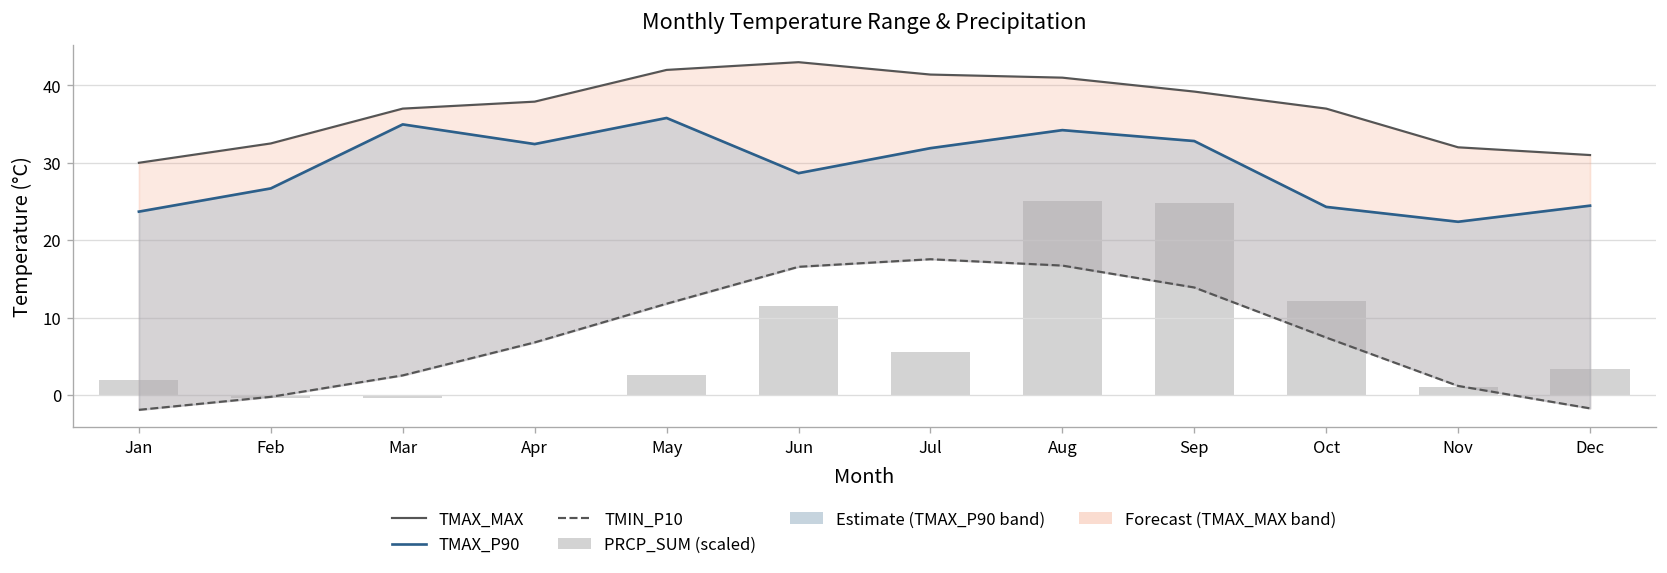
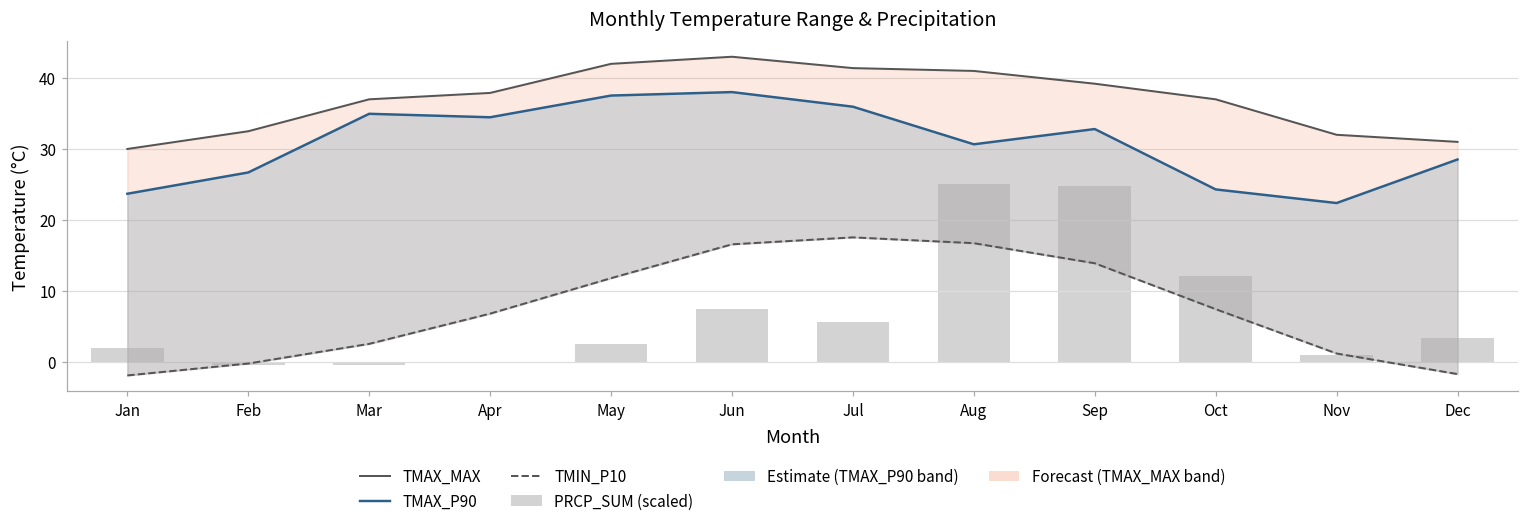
TMAX_P90, Apr: 32 -> 34
TMAX_P90, May: 36 -> 38
PRCP_SUM (scaled), Jun: 12 -> 7
TMAX_P90, Jun: 29 -> 38
TMAX_P90, Jul: 32 -> 36
TMAX_P90, Aug: 34 -> 31
TMAX_P90, Dec: 24 -> 29
